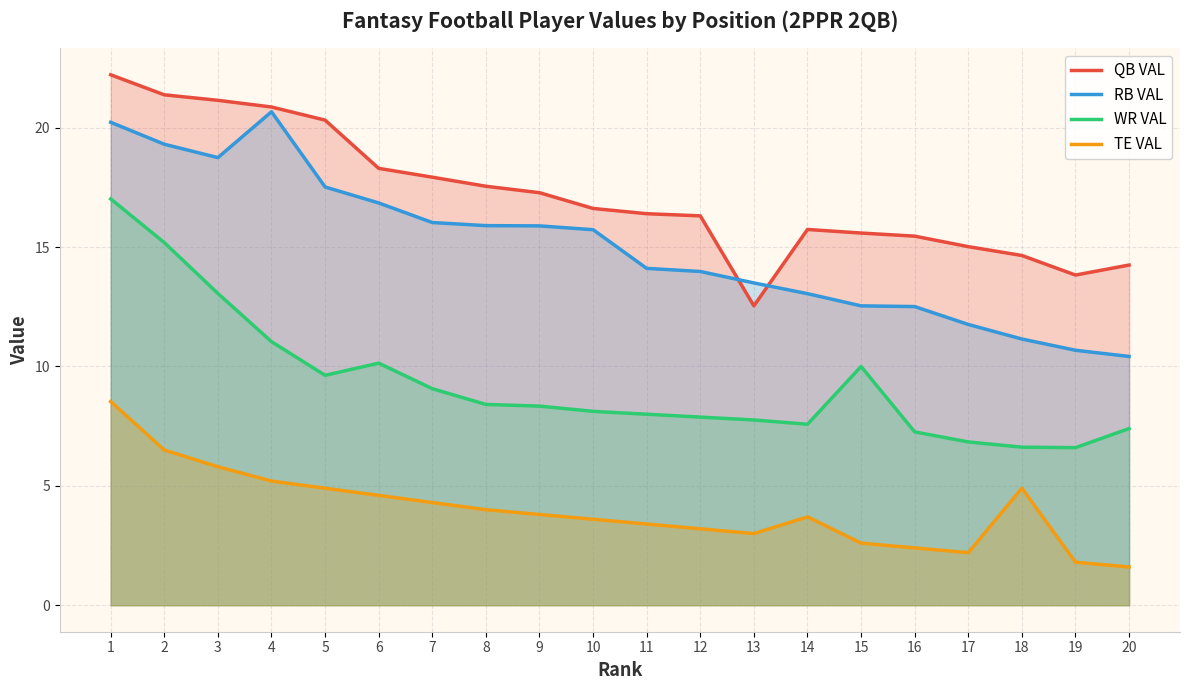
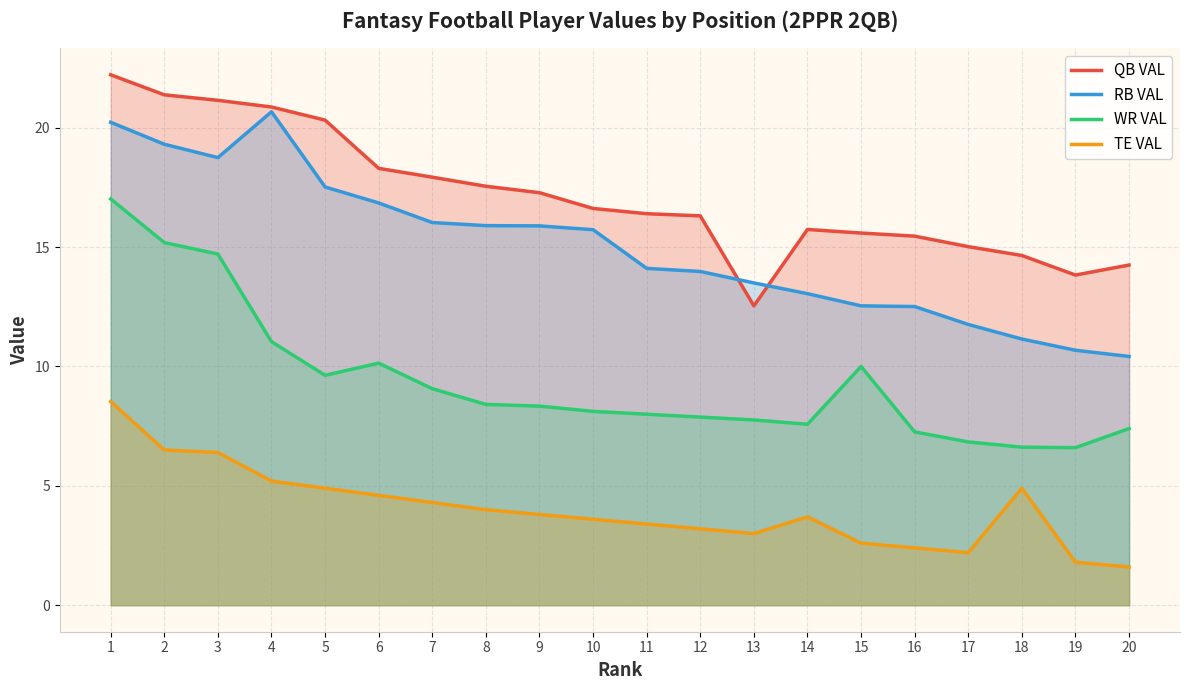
WR VAL, 3: 13.1 -> 14.7
TE VAL, 3: 5.8 -> 6.4
